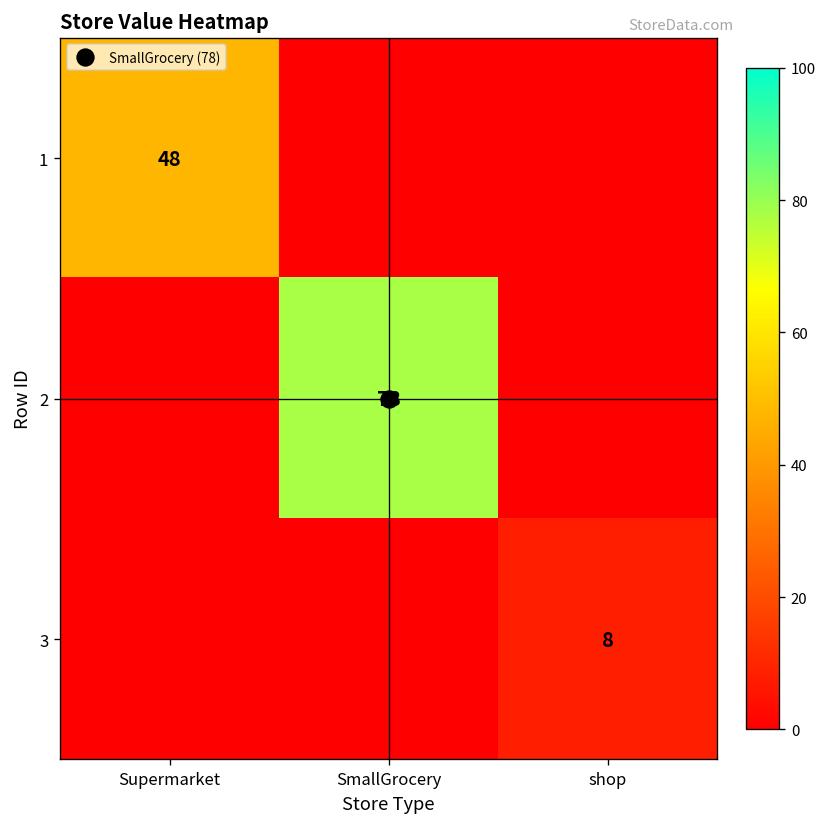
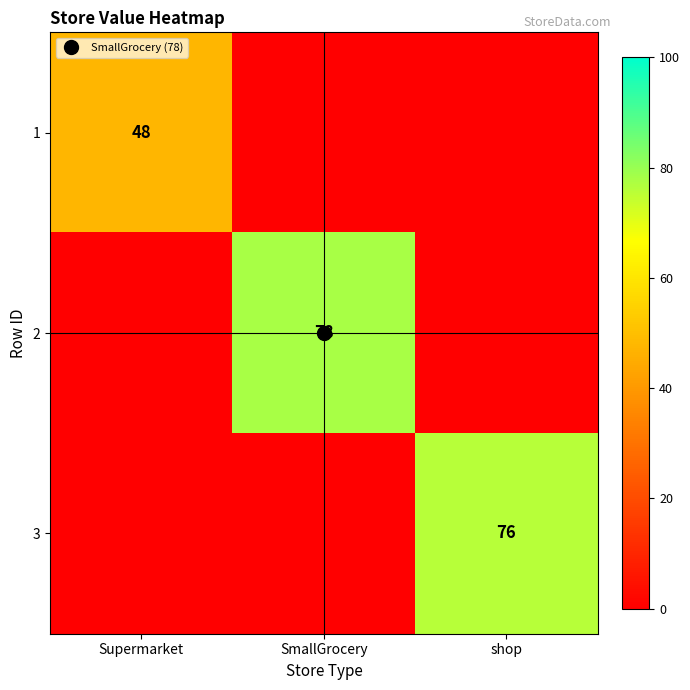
3, shop: 8 -> 76
